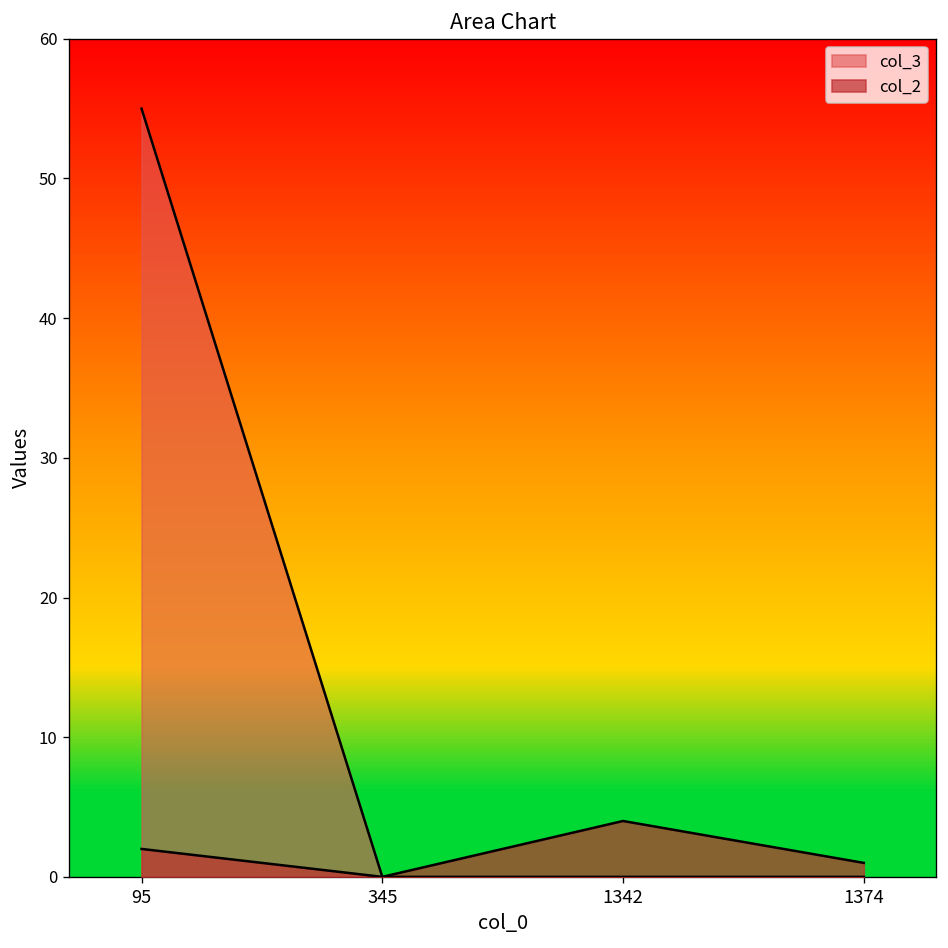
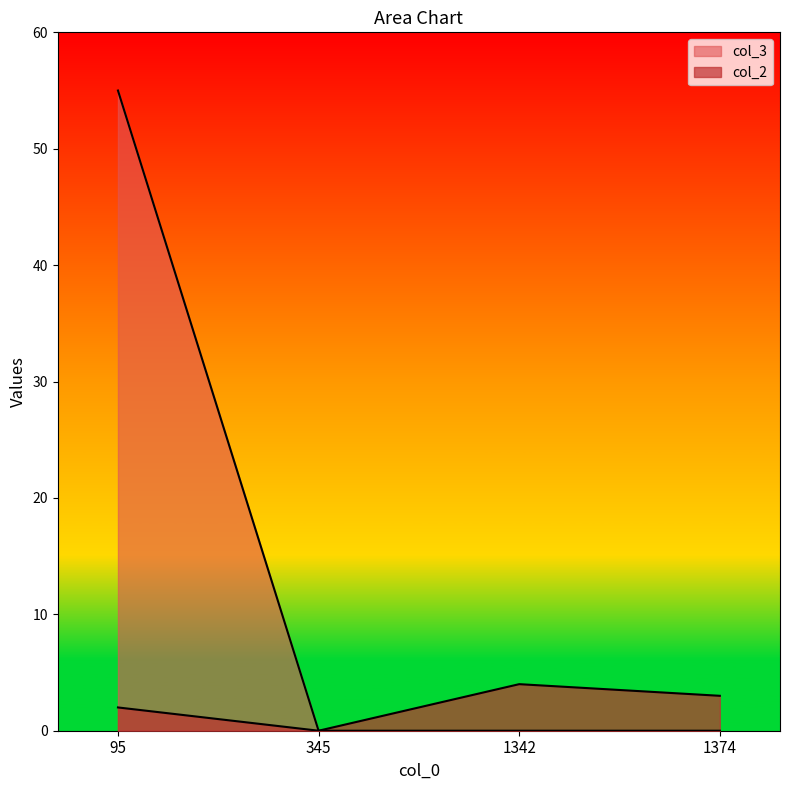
col_2, 1374: 1 -> 3
